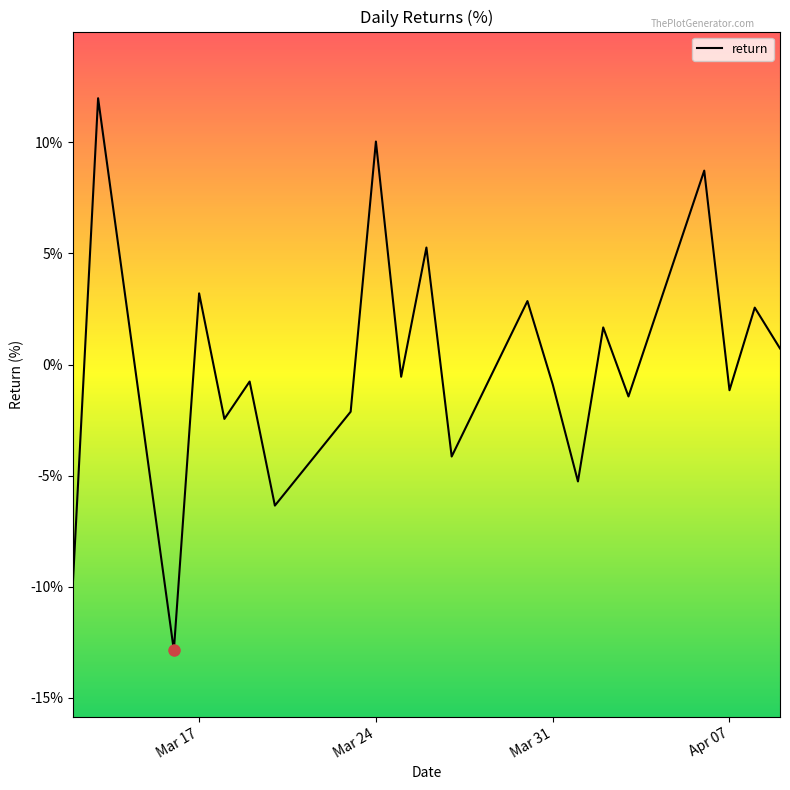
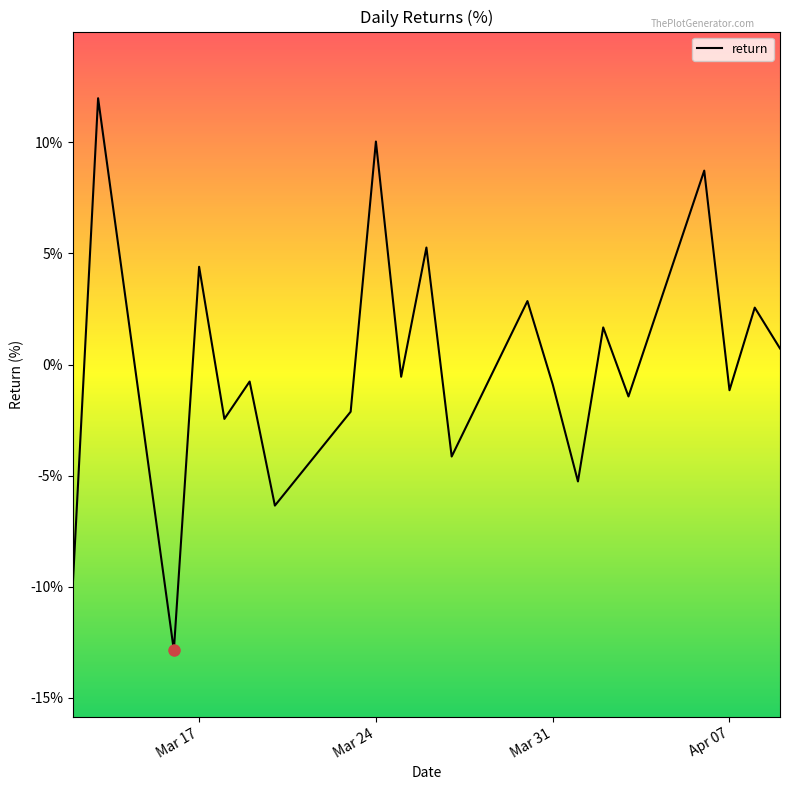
return, Mar 17: 3.2% -> 4.4%
